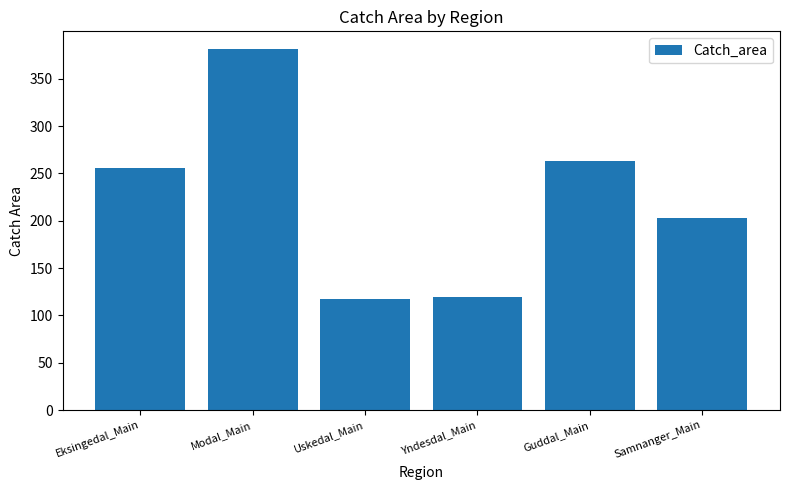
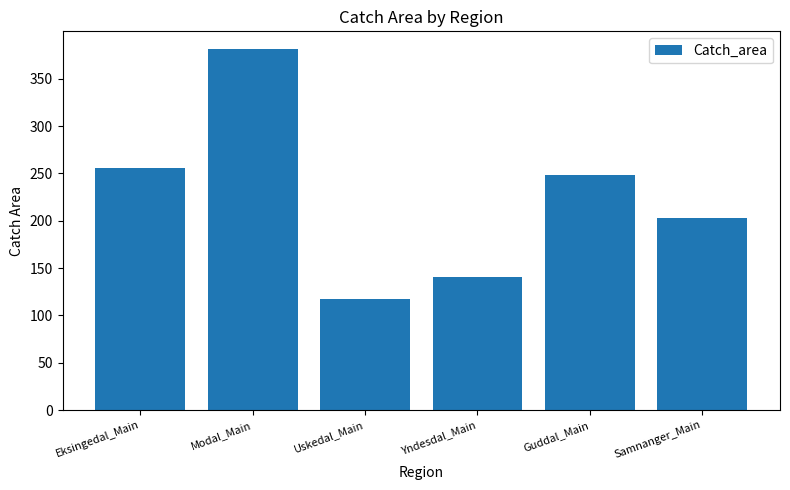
Yndesdal_Main: 120 -> 140
Guddal_Main: 260 -> 250
